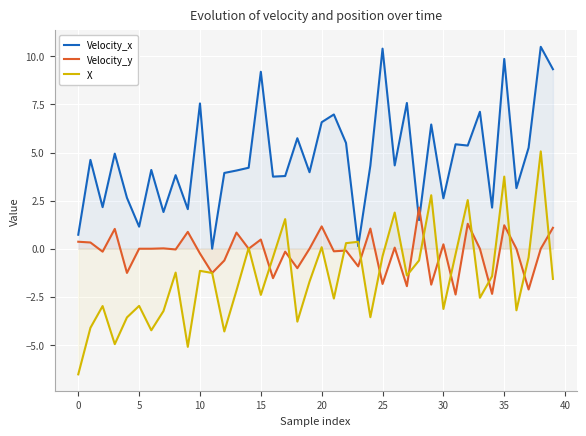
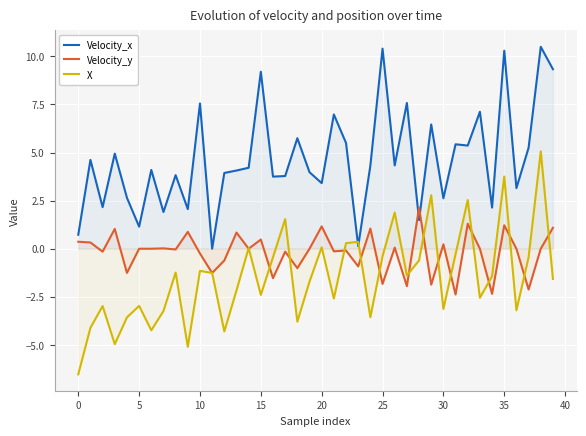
Velocity_x, 20: 6.6 -> 3.4
Velocity_x, 35: 9.9 -> 10.3
